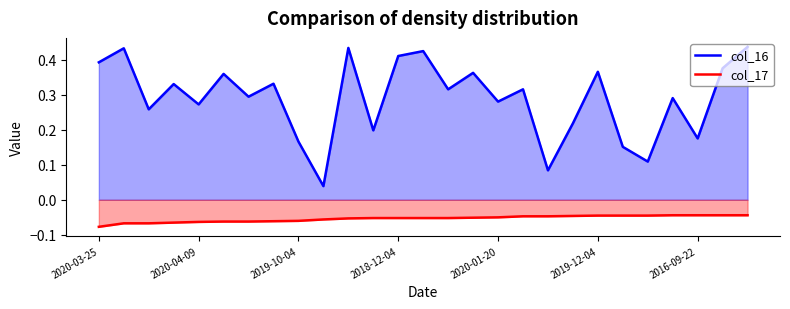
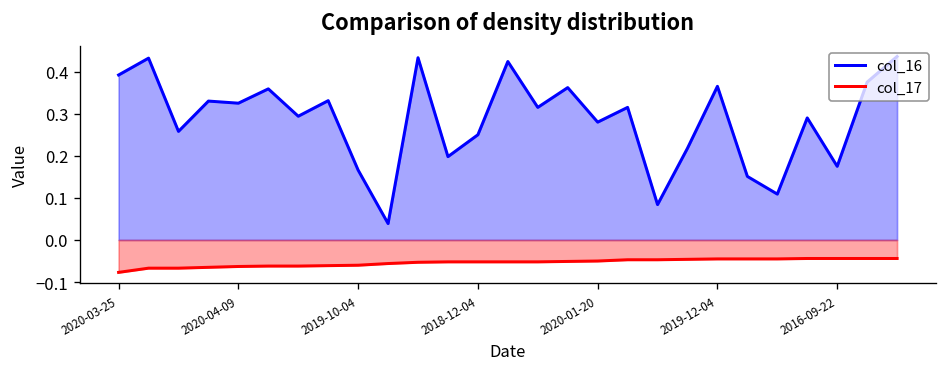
col_16, 2020-04-09: 0.27 -> 0.33
col_16, 2018-12-04: 0.41 -> 0.25
